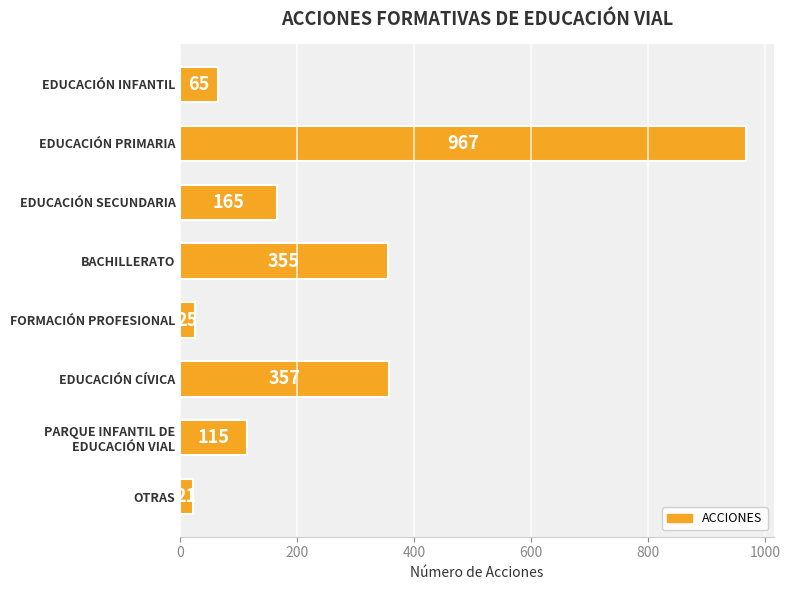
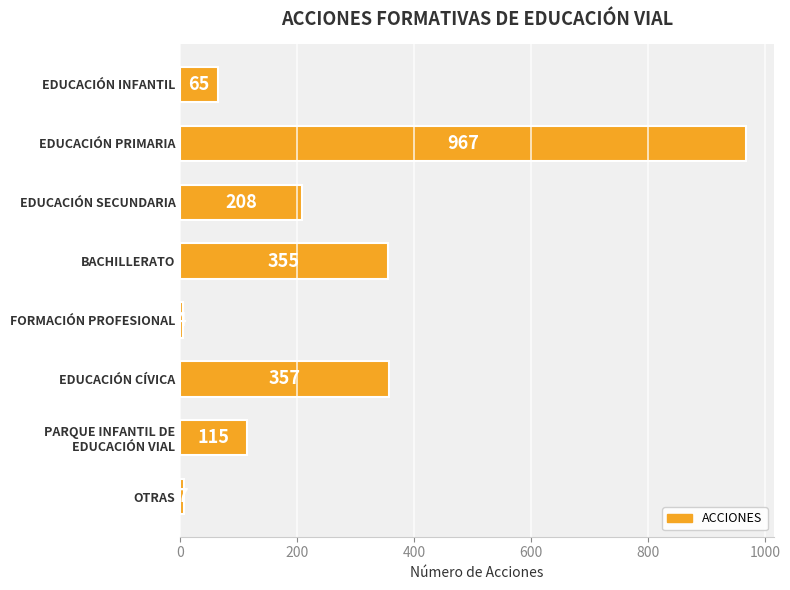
EDUCACIÓN SECUNDARIA: 165 -> 208
FORMACIÓN PROFESIONAL: 30 -> 0
OTRAS: 20 -> 10
